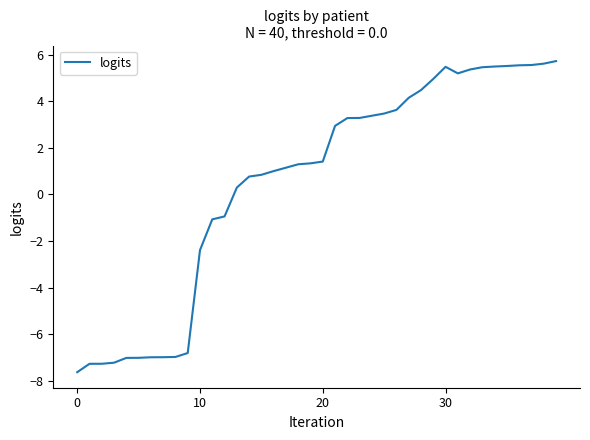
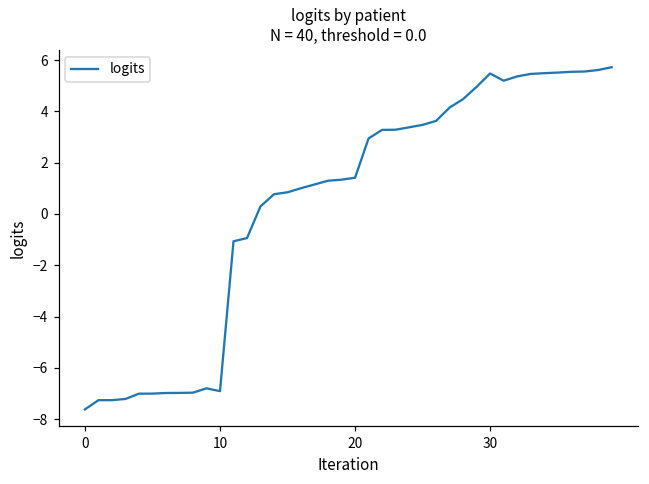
10: -2.4 -> -6.9
